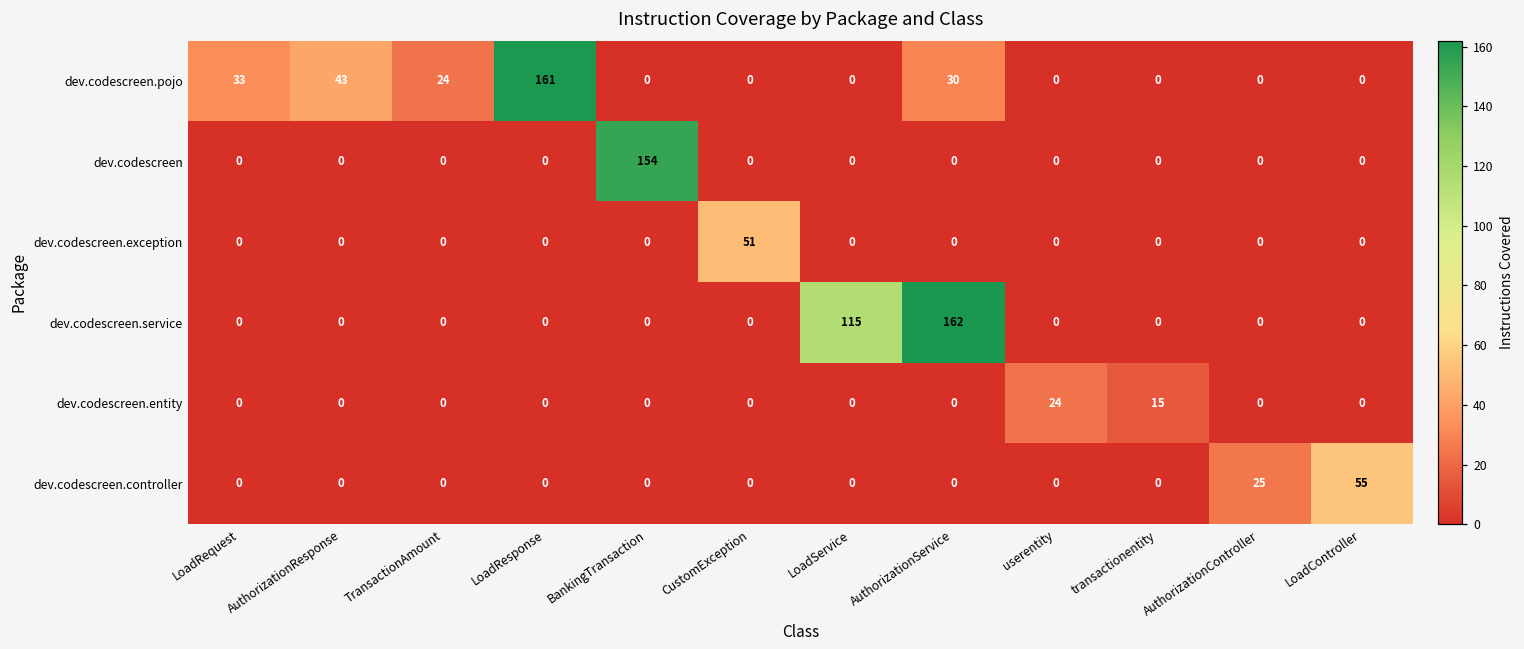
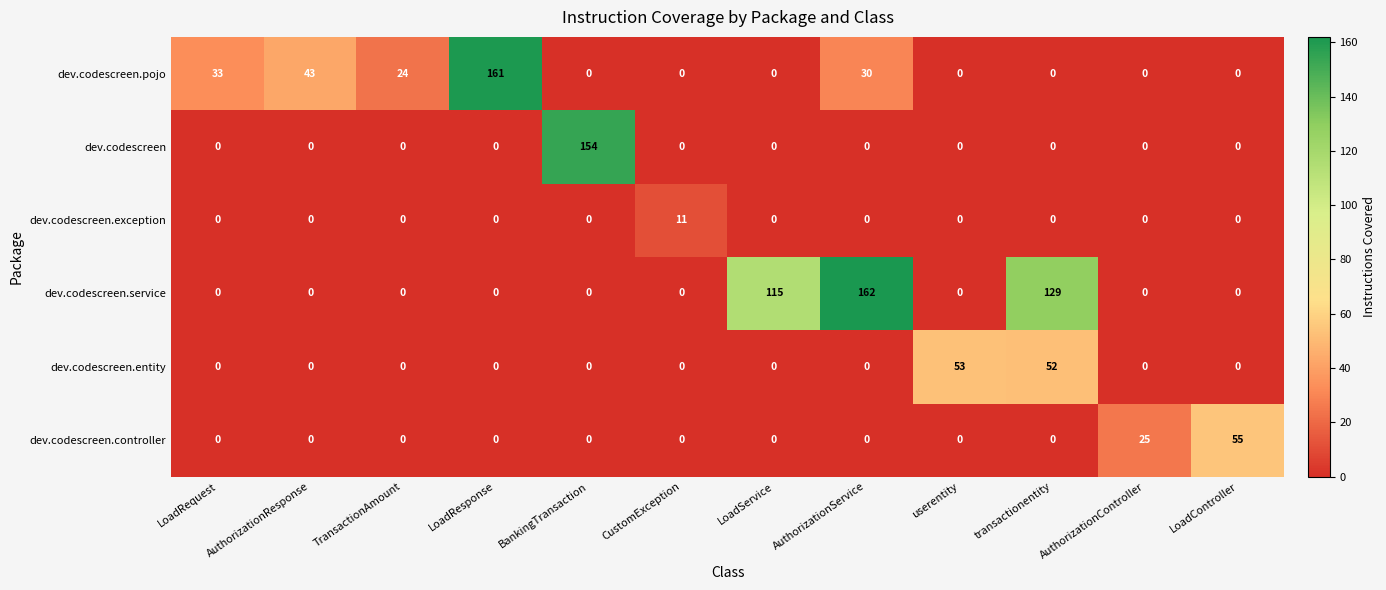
dev.codescreen.exception, CustomException: 51 -> 11
dev.codescreen.service, transactionentity: 0 -> 129
dev.codescreen.entity, userentity: 24 -> 53
dev.codescreen.entity, transactionentity: 15 -> 52
